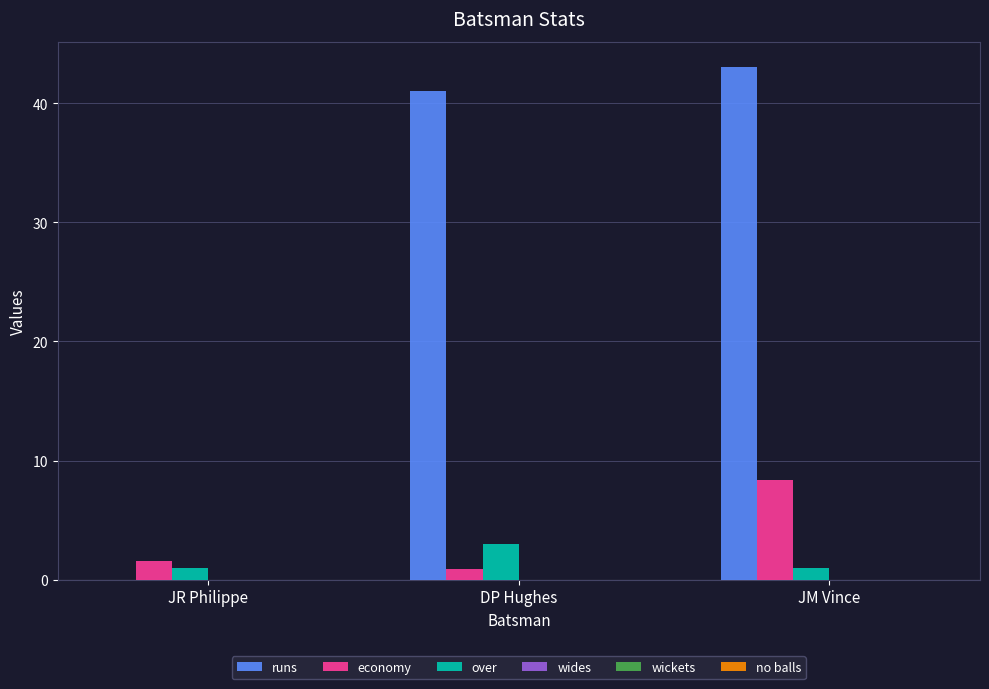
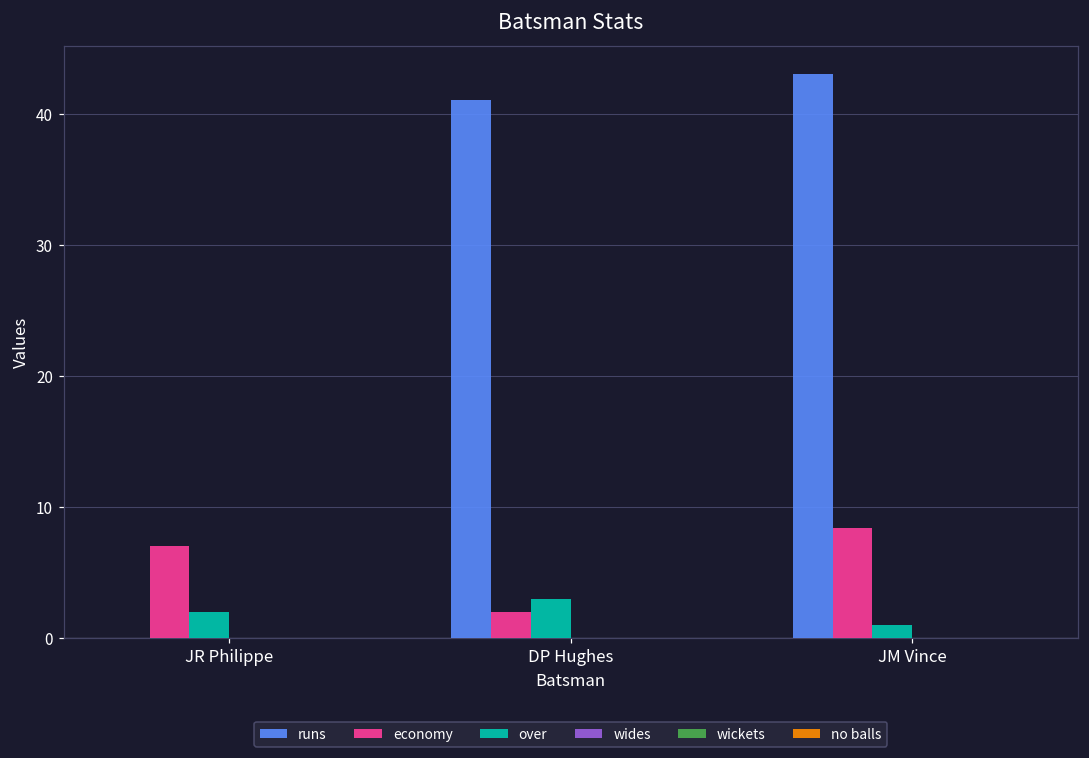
economy, JR Philippe: 1.6 -> 7.0
over, JR Philippe: 1 -> 2
economy, DP Hughes: 0.9 -> 2.0
